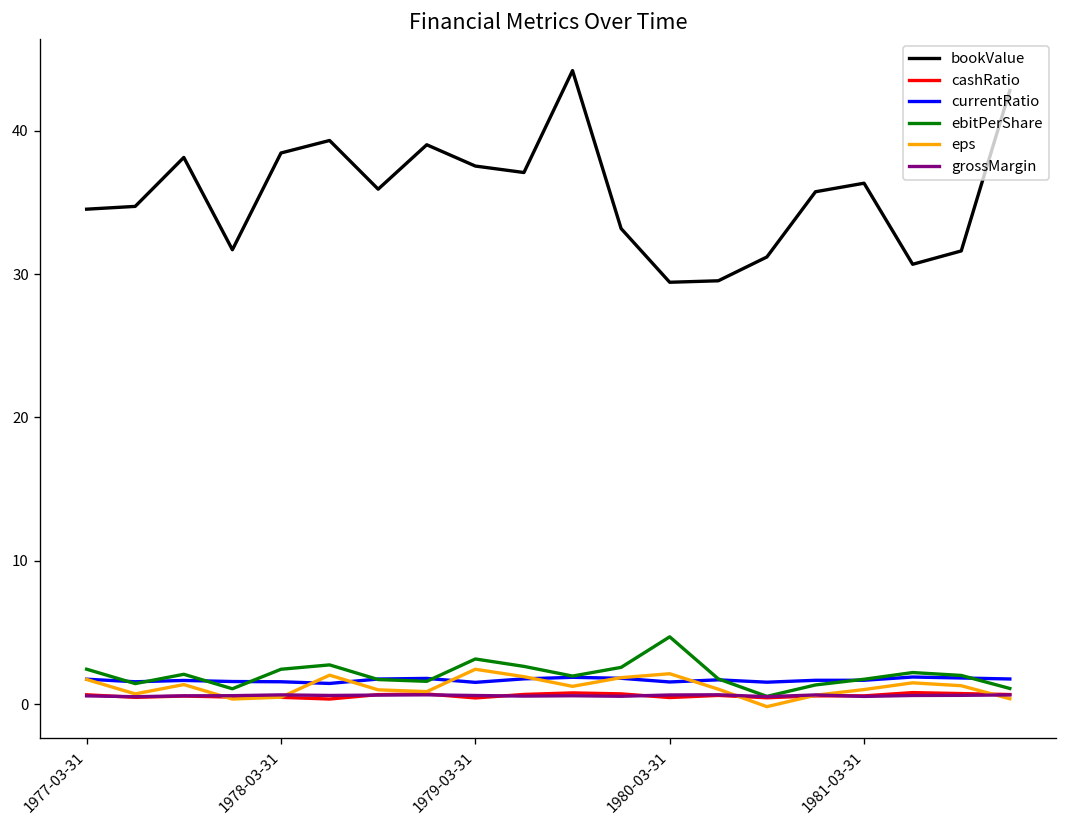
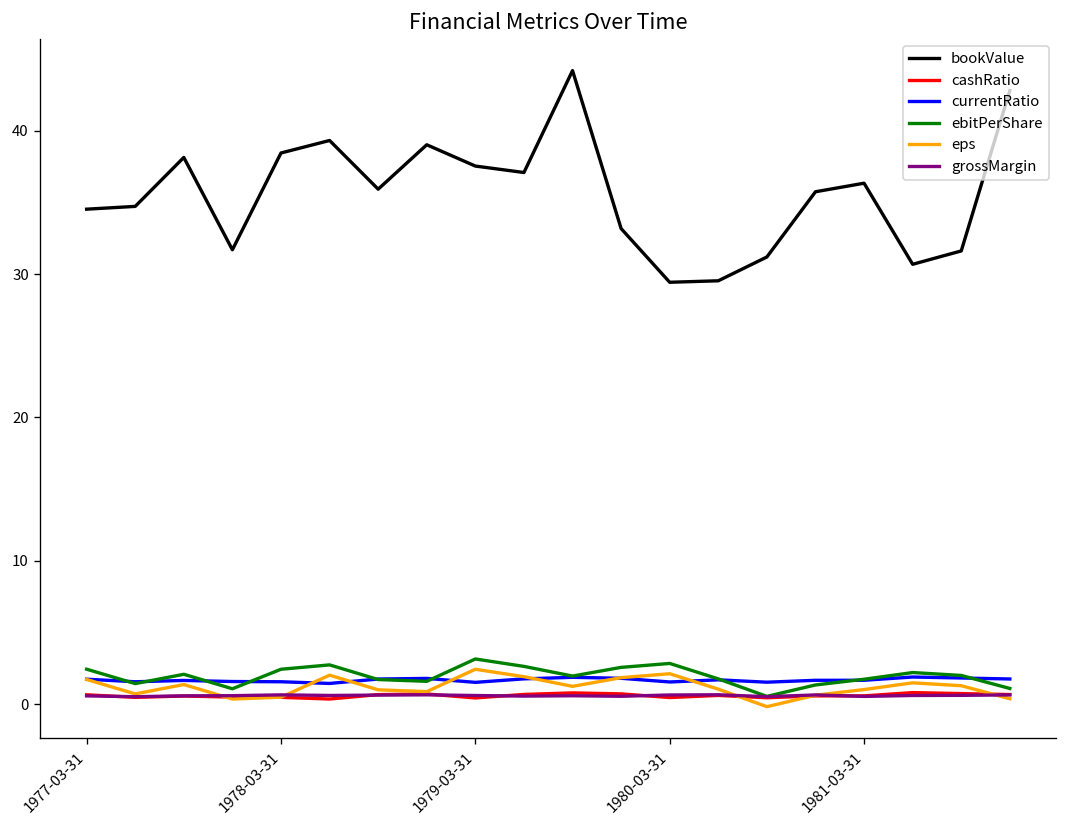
ebitPerShare, 1980-03-31: 4.7 -> 2.9
